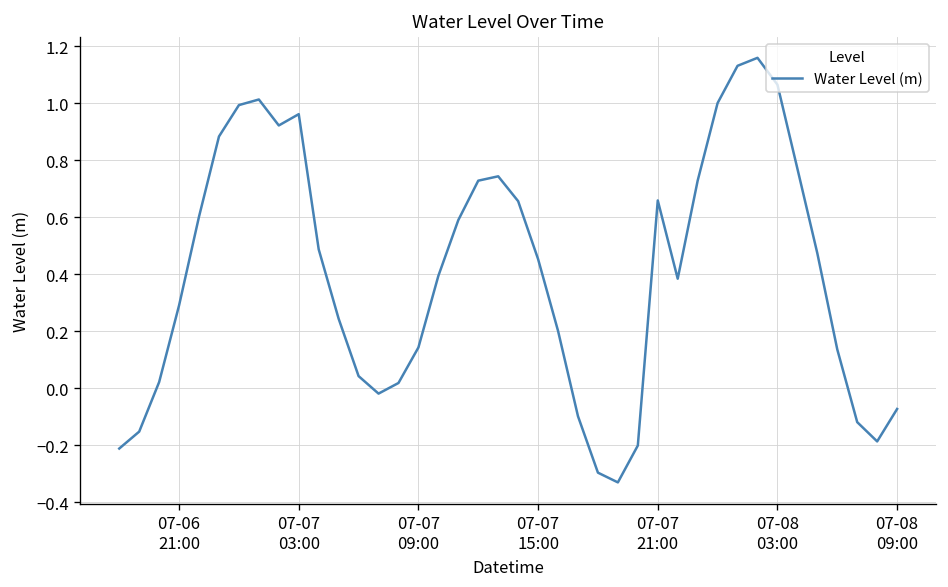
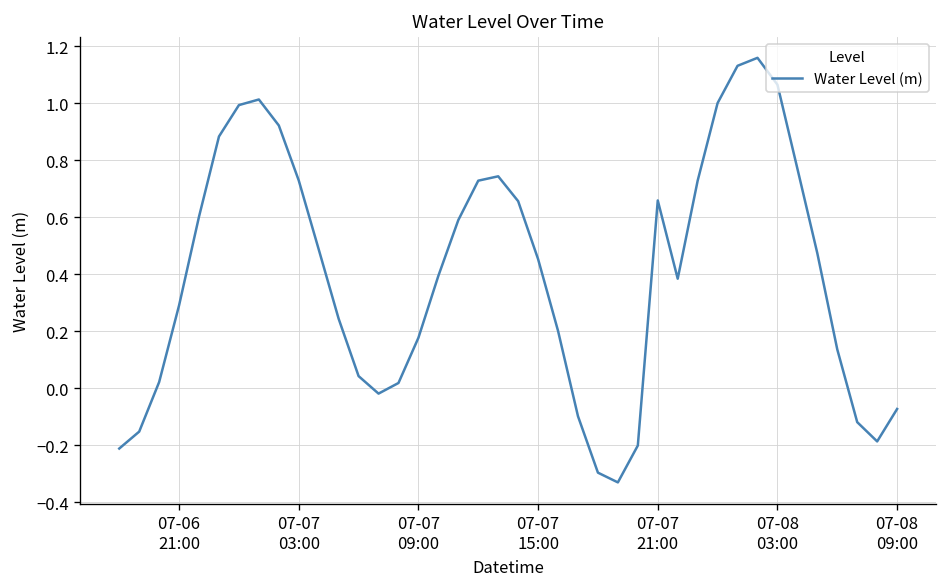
07-07 03:00: 0.96 -> 0.73
07-07 09:00: 0.14 -> 0.18
